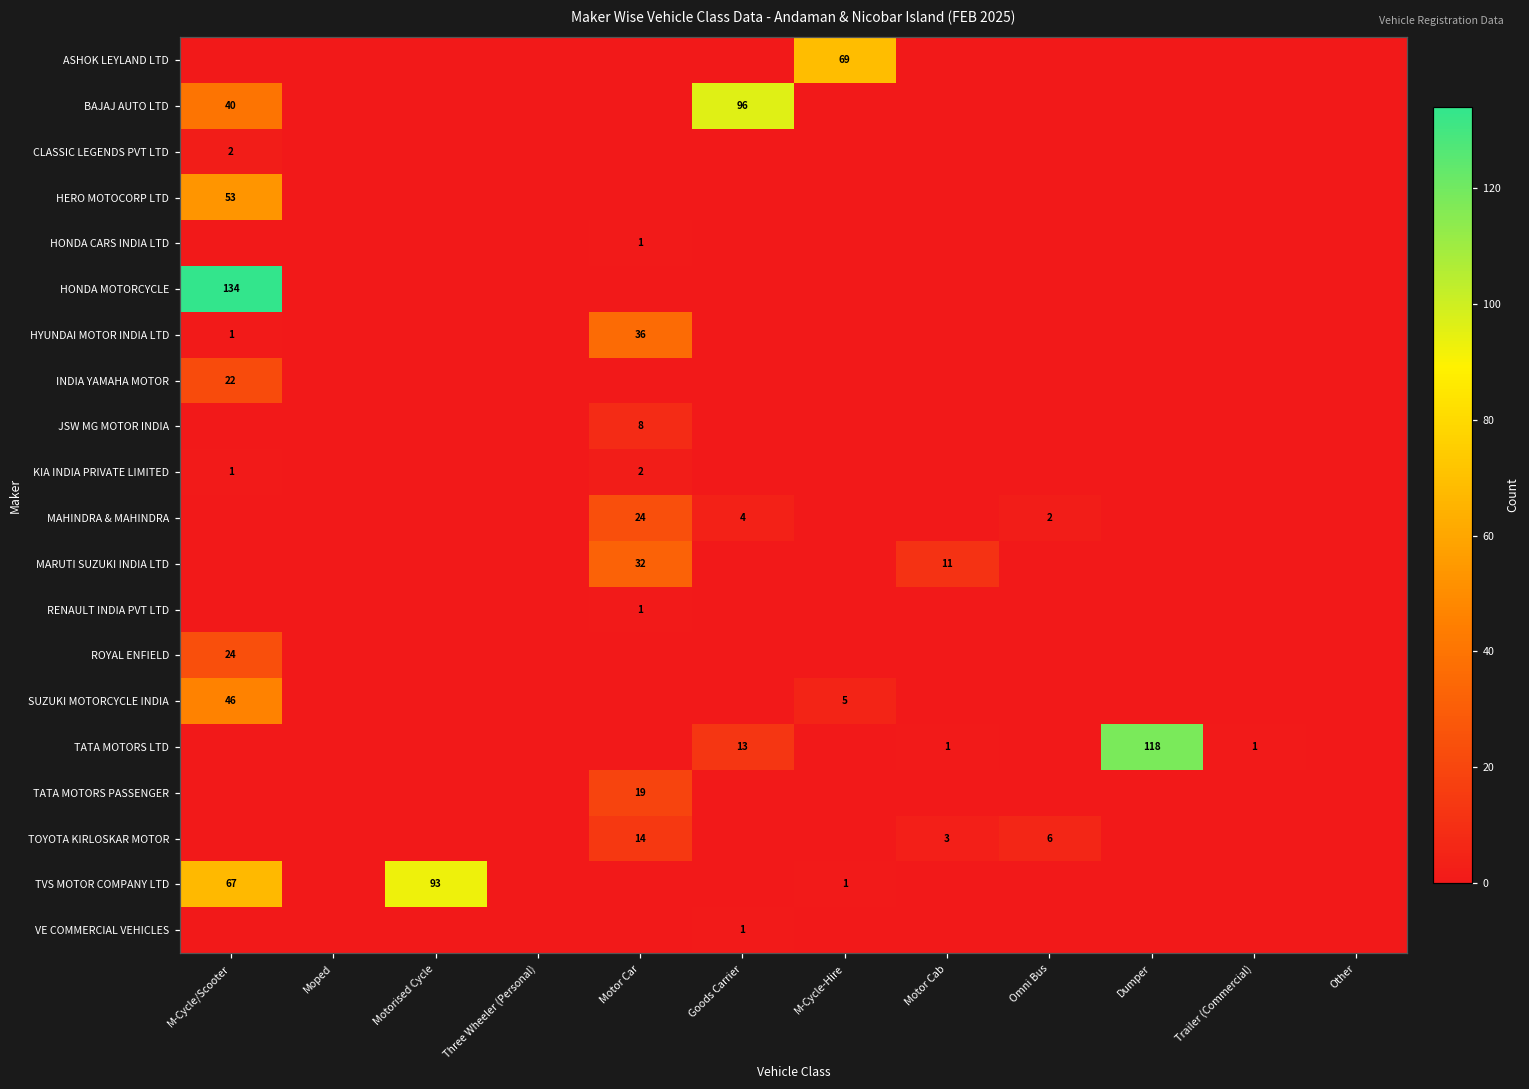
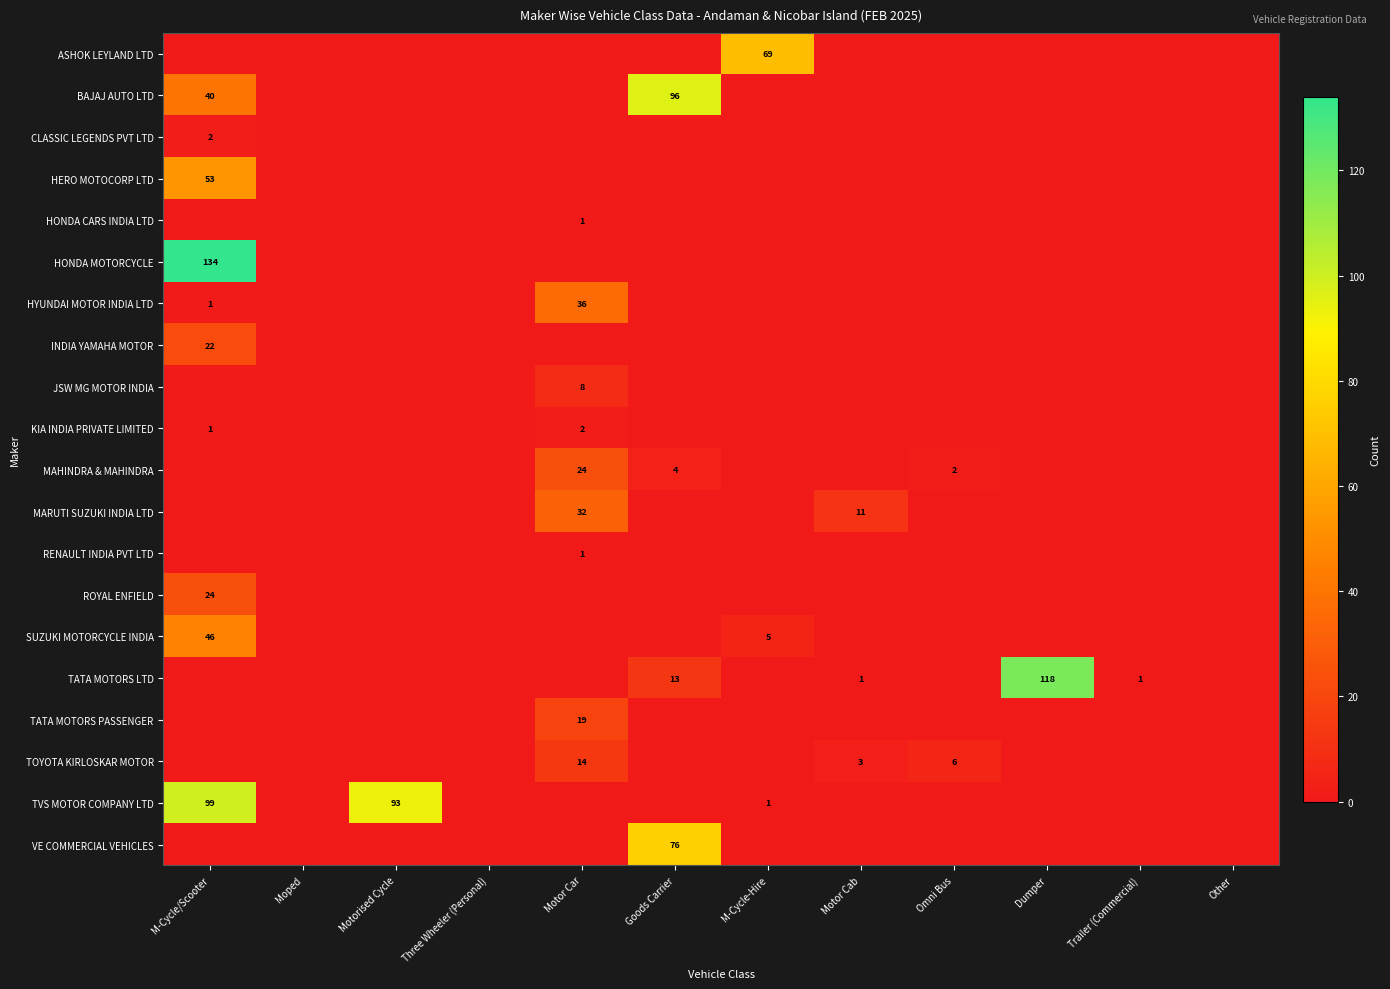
TVS MOTOR COMPANY LTD, M-Cycle/Scooter: 67 -> 99
VE COMMERCIAL VEHICLES, Goods Carrier: 1 -> 76
